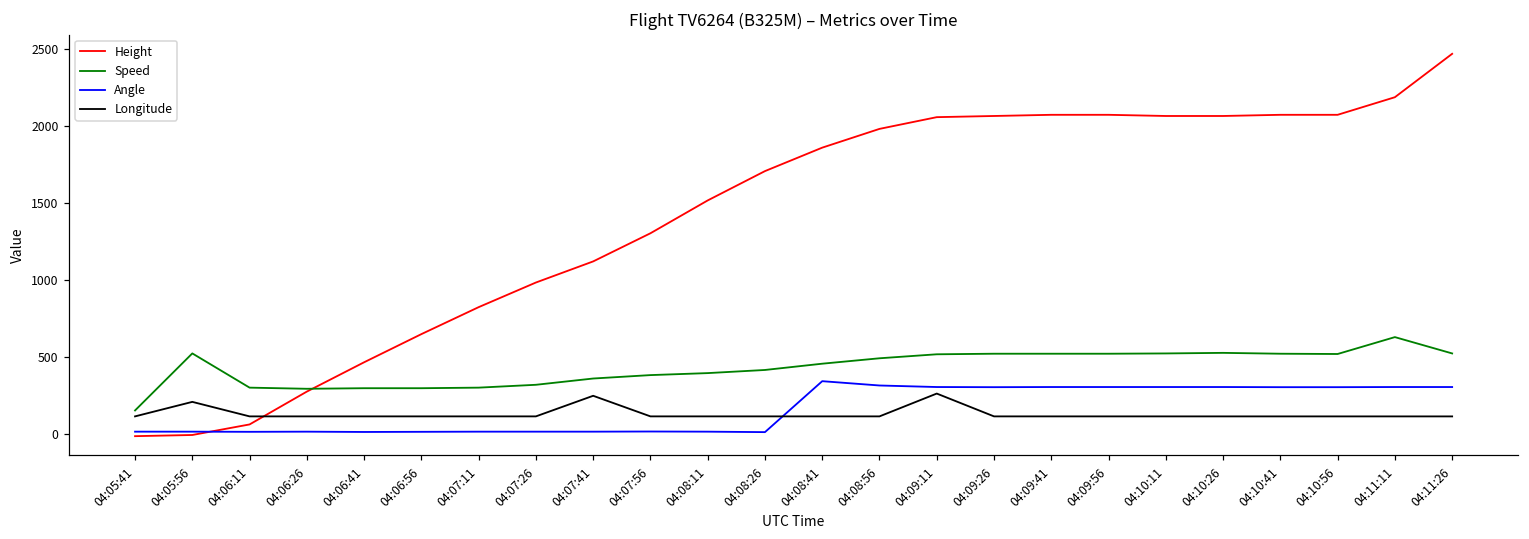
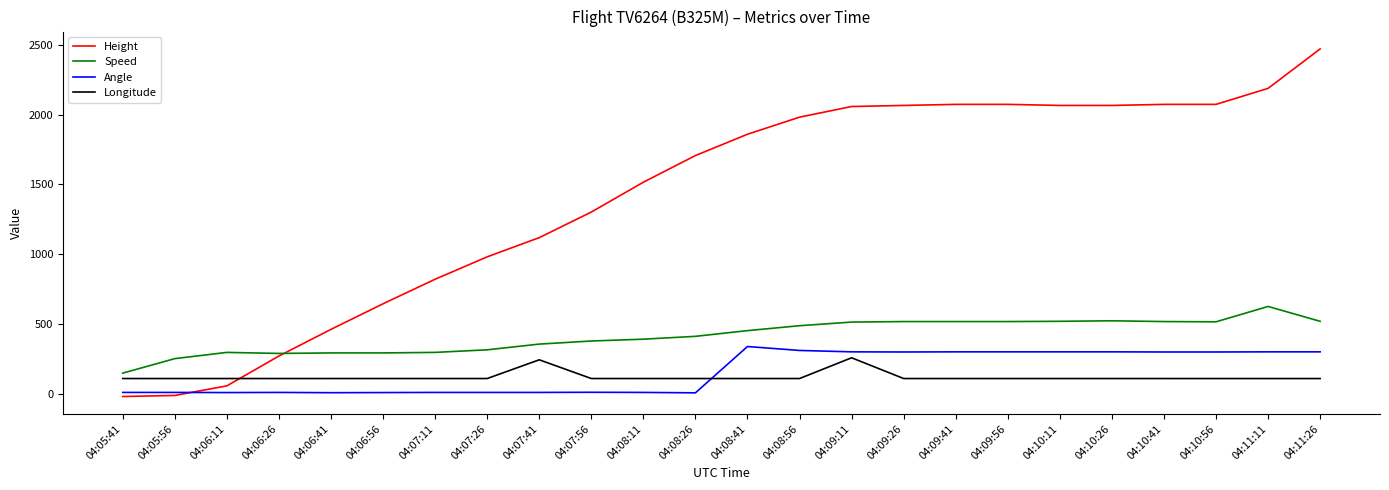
Speed, 04:05:56: 520 -> 260
Longitude, 04:05:56: 210 -> 110
